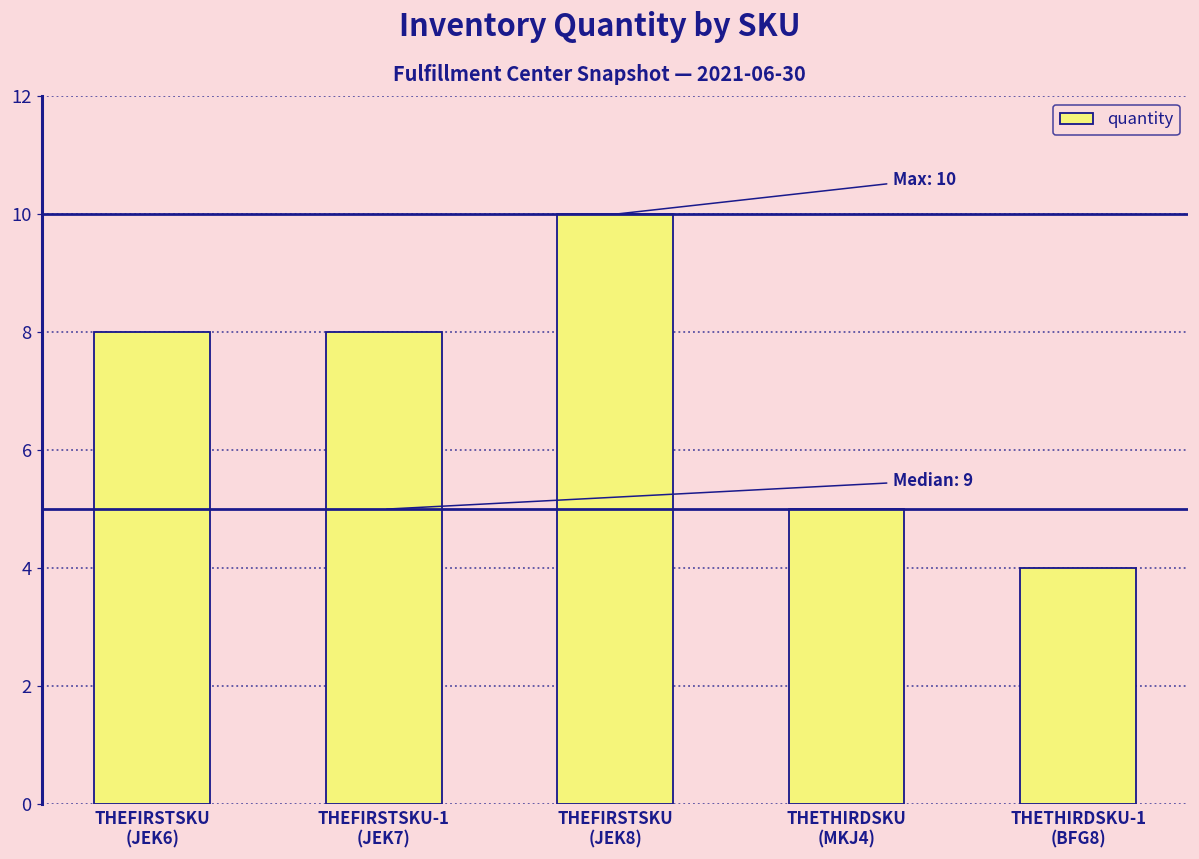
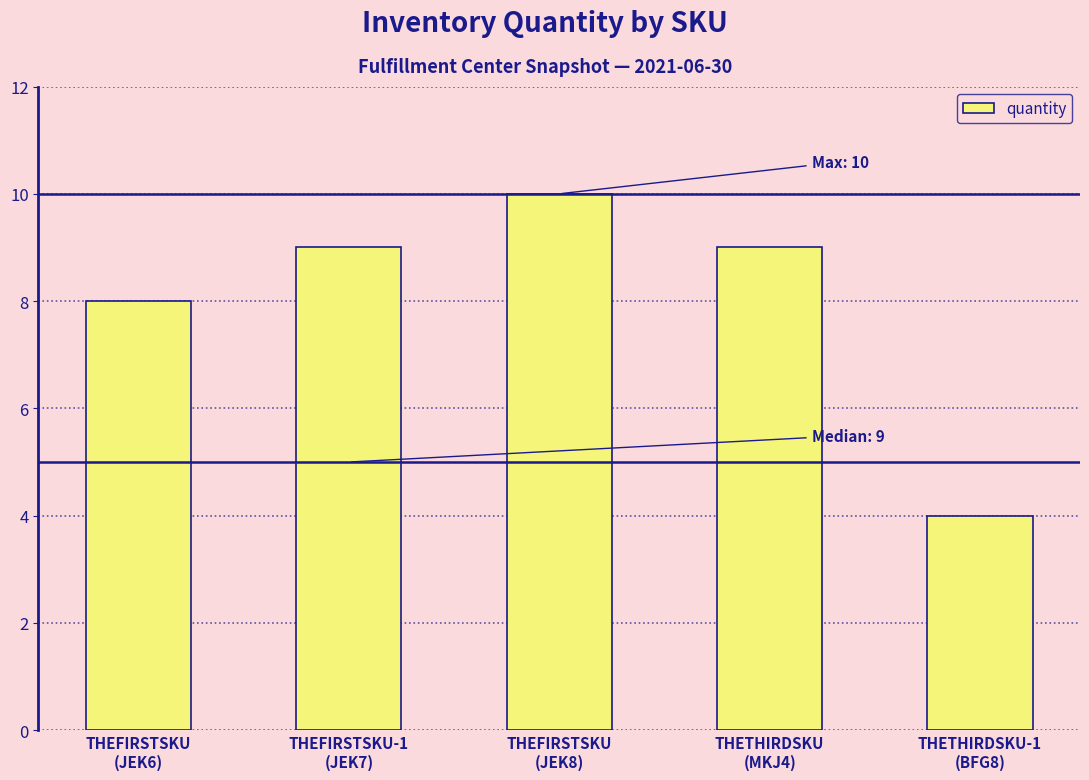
THEFIRSTSKU-1 (JEK7): 8 -> 9
THETHIRDSKU (MKJ4): 5 -> 9
